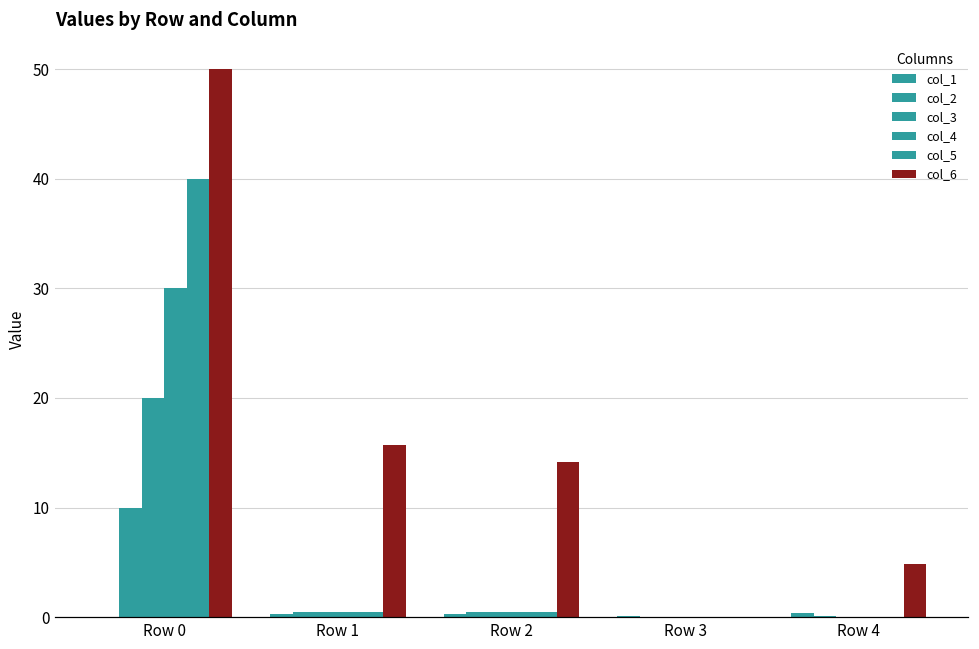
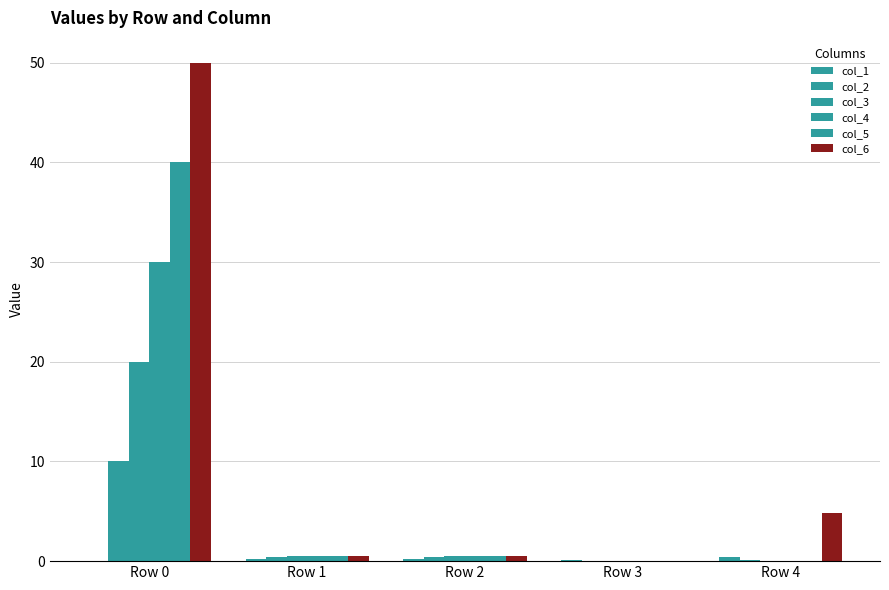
col_6, Row 1: 16 -> 1
col_6, Row 2: 14 -> 0
